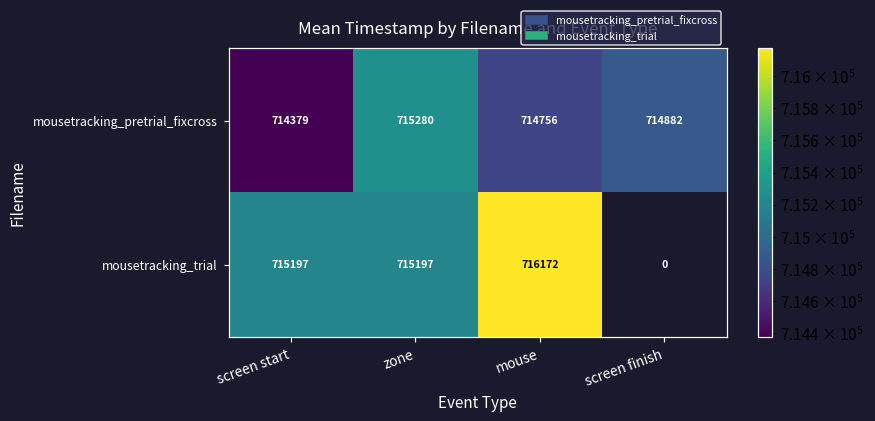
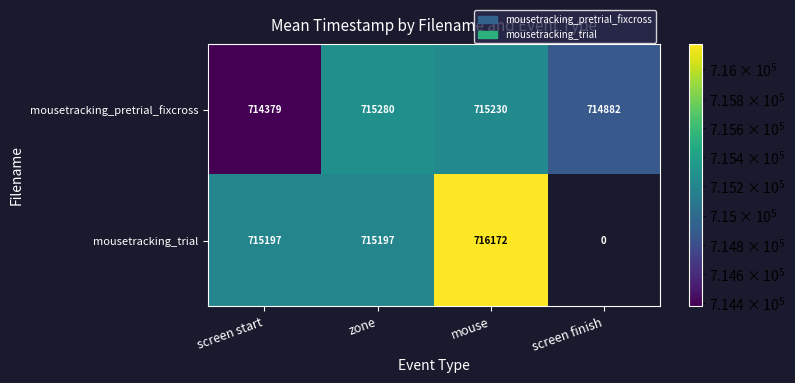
mousetracking_pretrial_fixcross, mouse: 714756 -> 715230
